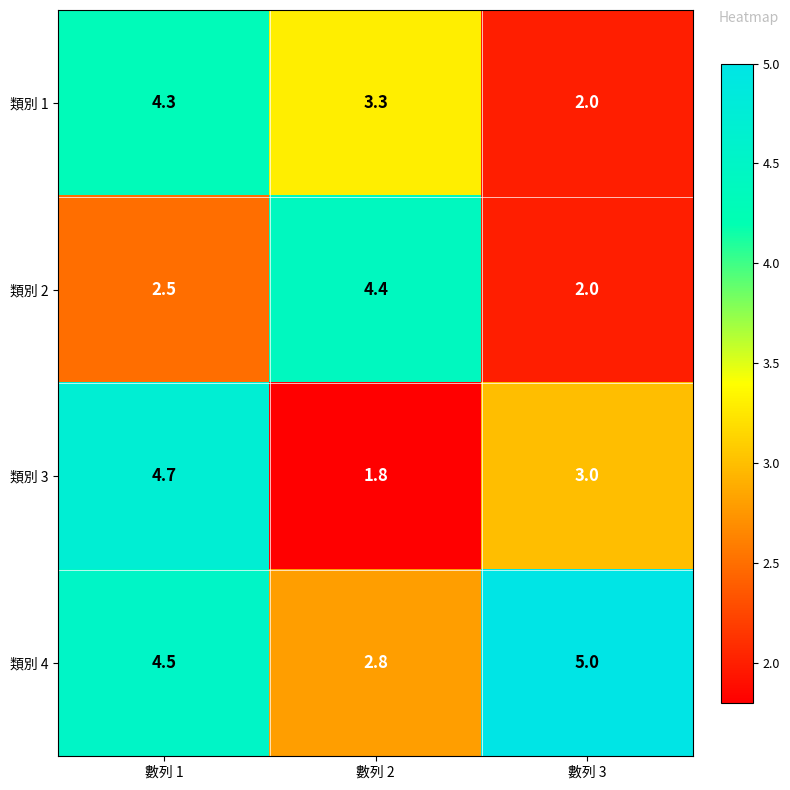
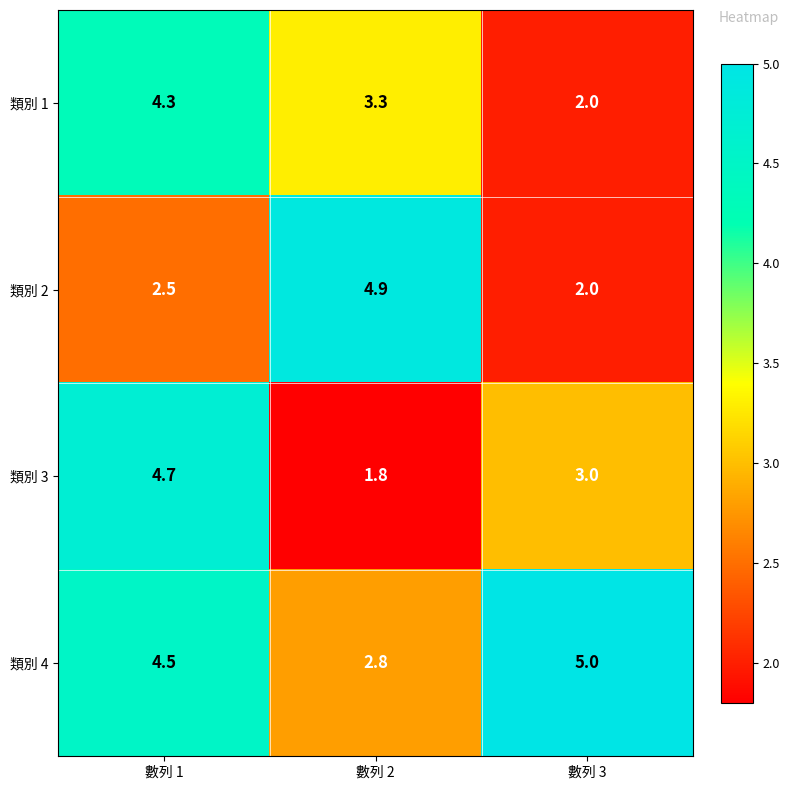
類別 2, 數列 2: 4.4 -> 4.9
